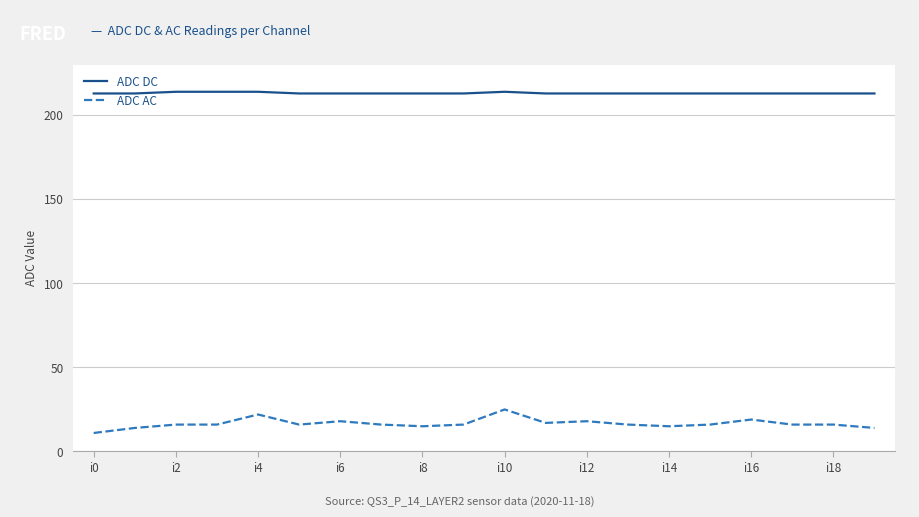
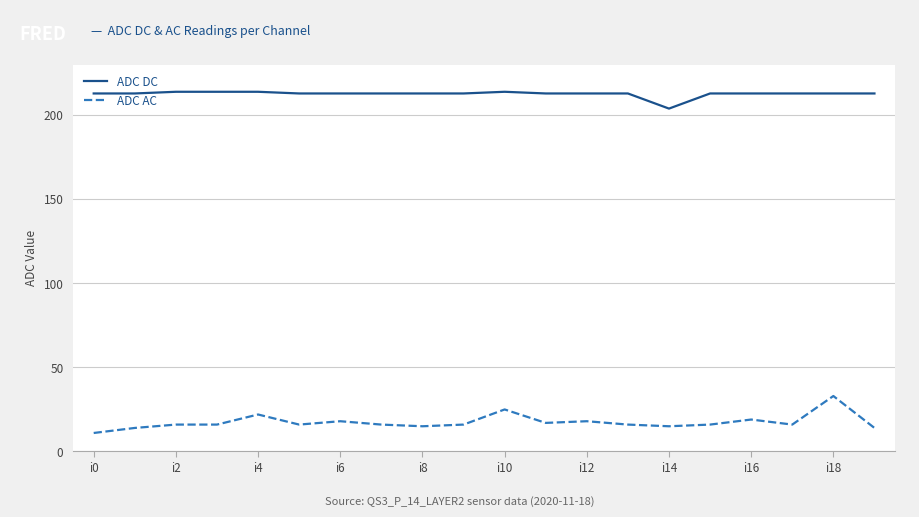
ADC DC, i14: 213 -> 204
ADC AC, i18: 16 -> 33
